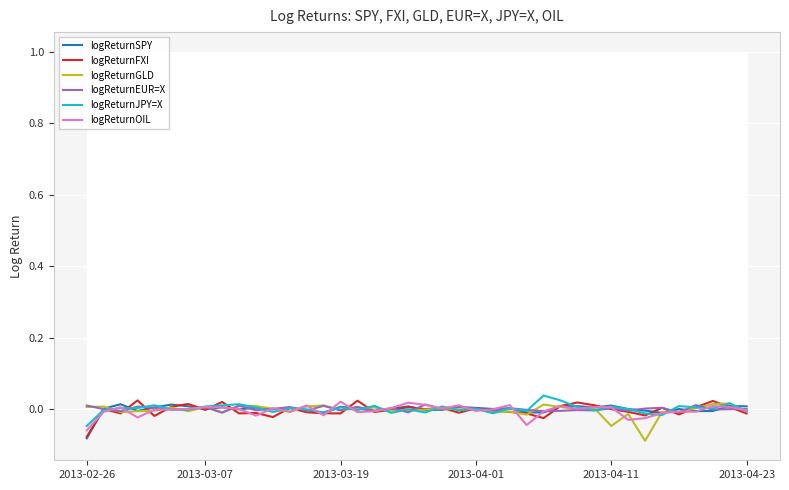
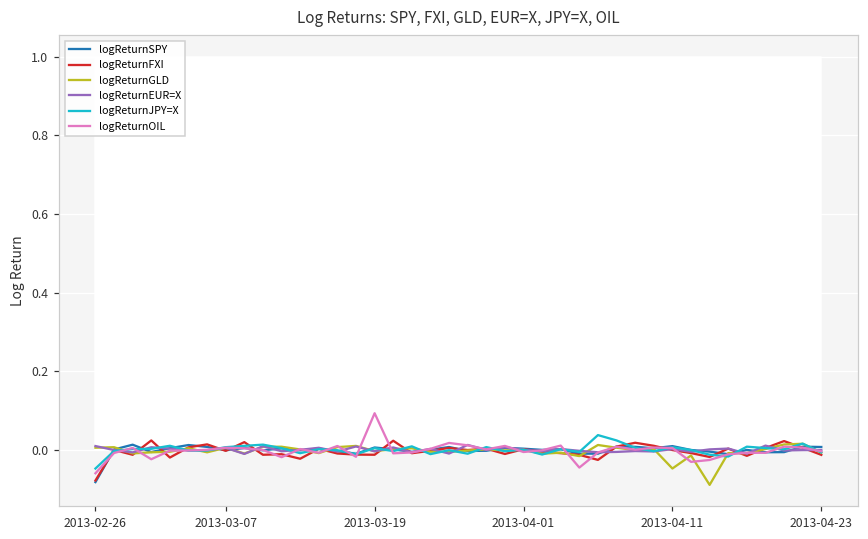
logReturnOIL, 2013-03-19: 0.02 -> 0.09
